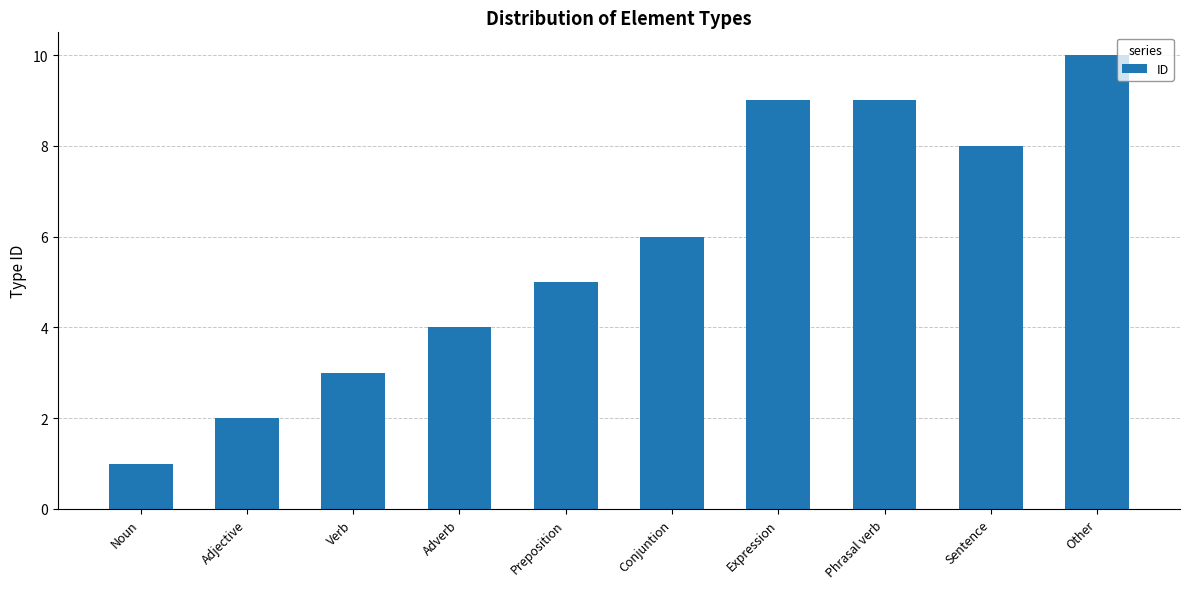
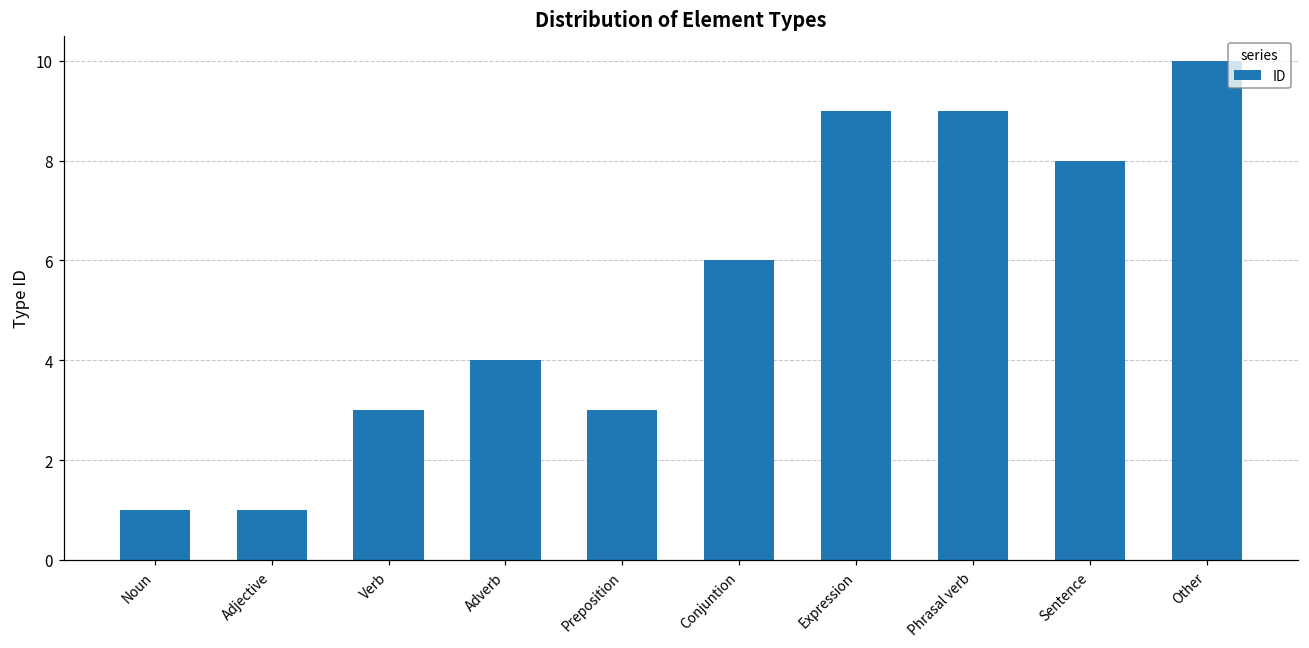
Adjective: 2 -> 1
Preposition: 5 -> 3
